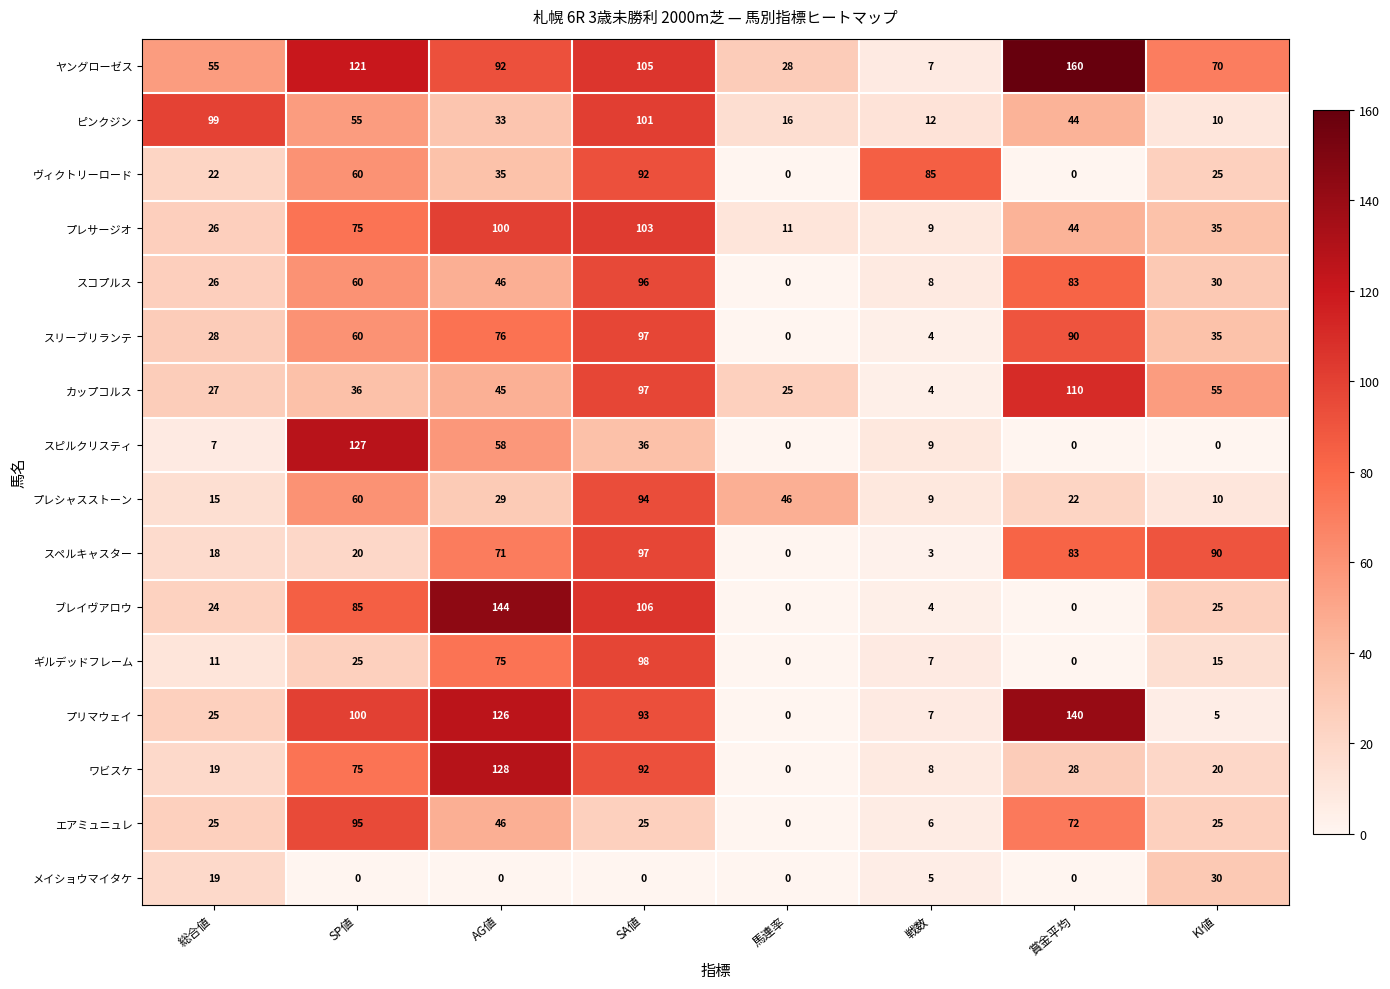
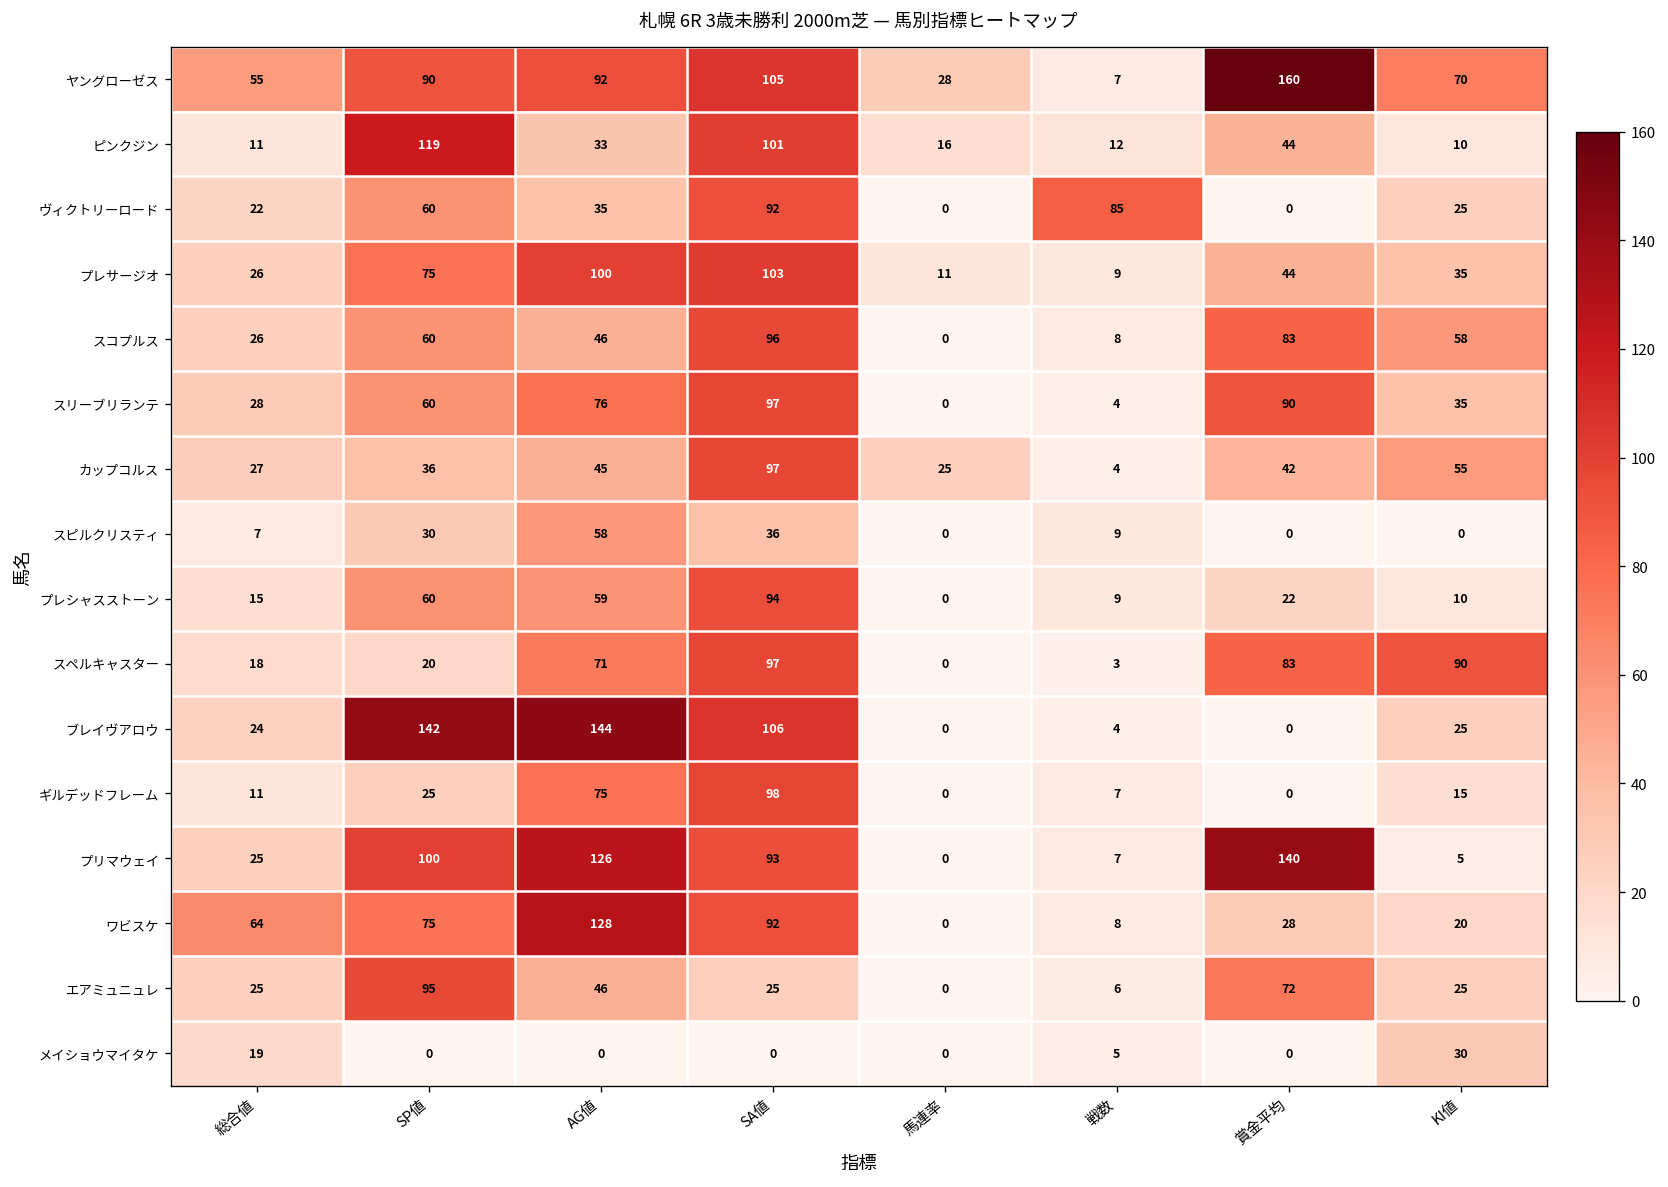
ヤングローゼス, SP値: 121 -> 90
ピンクジン, 総合値: 99 -> 11
ピンクジン, SP値: 55 -> 119
スコプルス, KI値: 30 -> 58
カップコルス, 賞金平均: 110 -> 42
スピルクリスティ, SP値: 127 -> 30
プレシャスストーン, AG値: 29 -> 59
プレシャスストーン, 馬連率: 46 -> 0
ブレイヴアロウ, SP値: 85 -> 142
ワビスケ, 総合値: 19 -> 64
